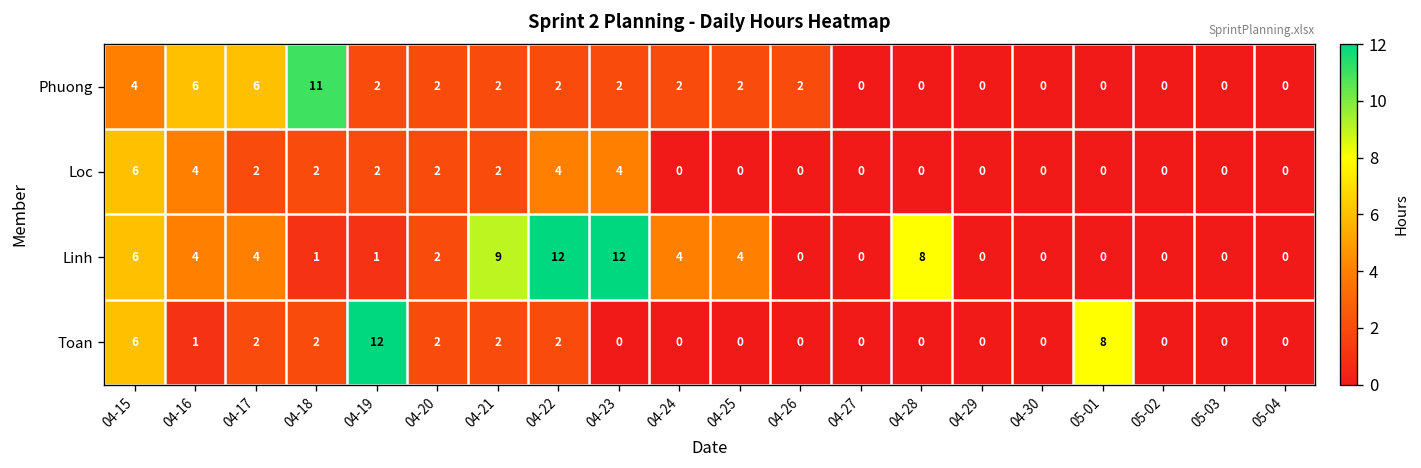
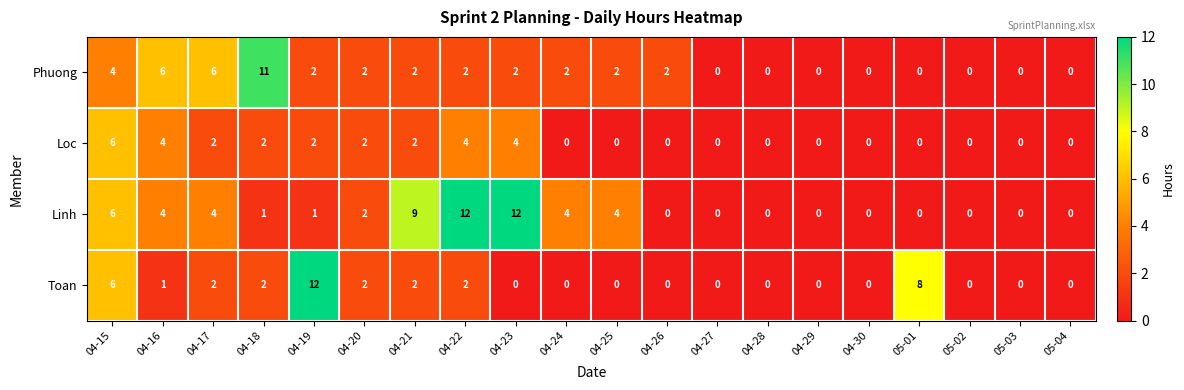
Linh, 04-28: 8 -> 0
